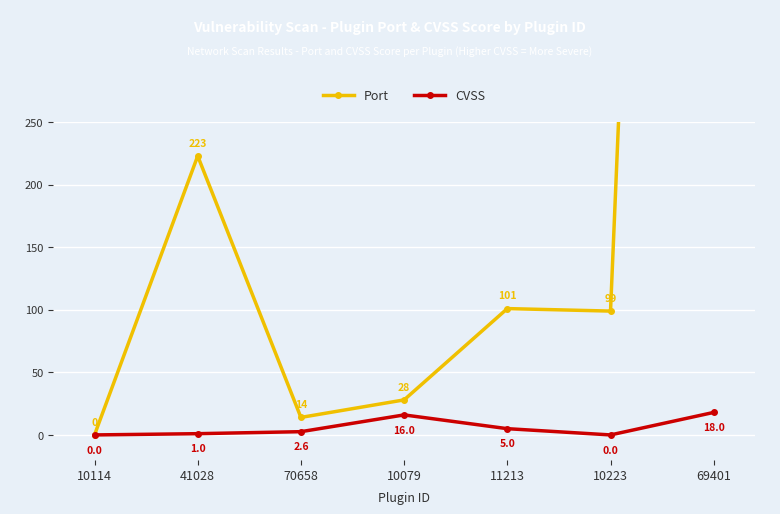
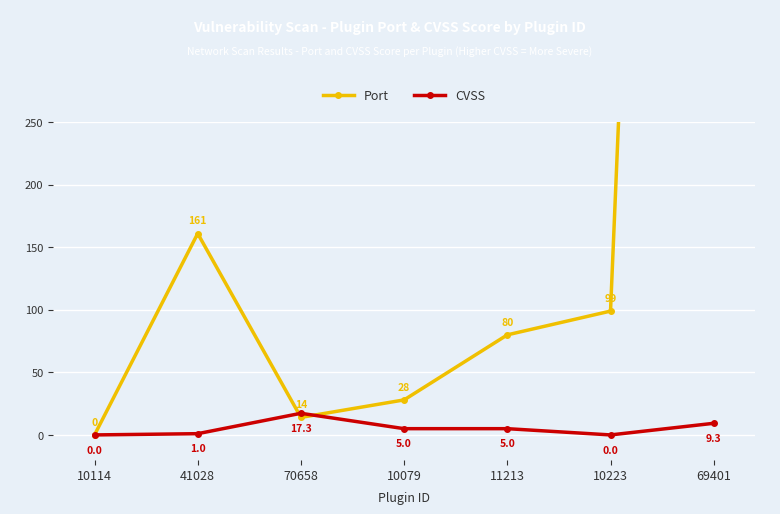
Port, 41028: 223 -> 161
CVSS, 70658: 2.6 -> 17.3
CVSS, 10079: 16.0 -> 5.0
Port, 11213: 101 -> 80
CVSS, 69401: 18.0 -> 9.3
